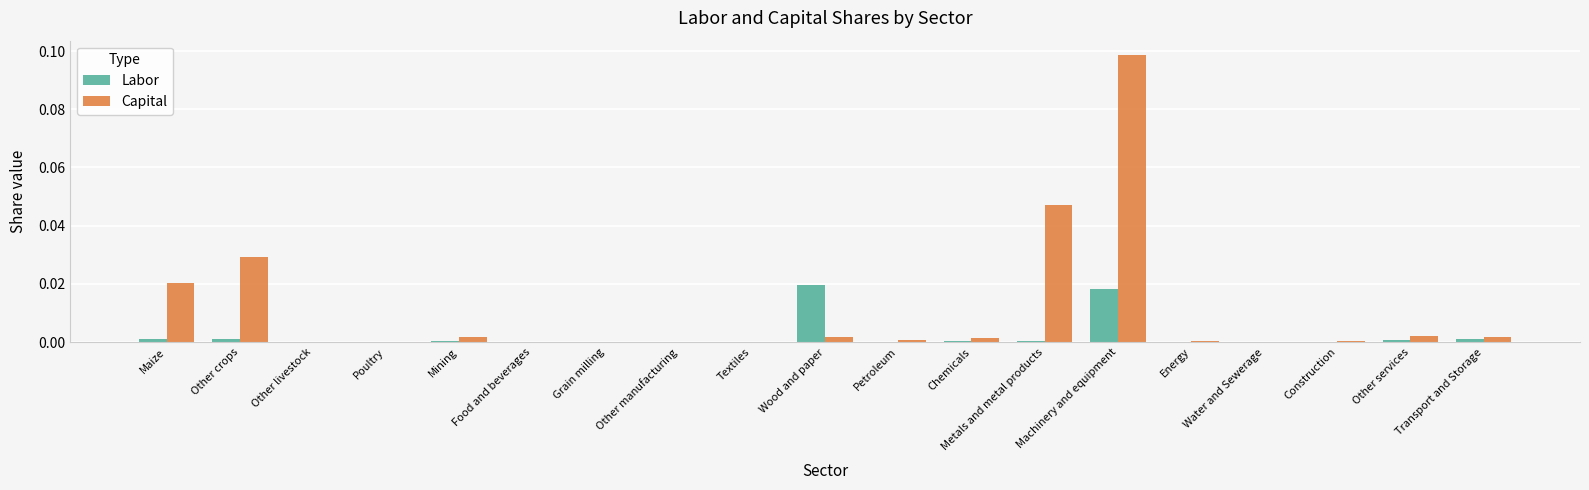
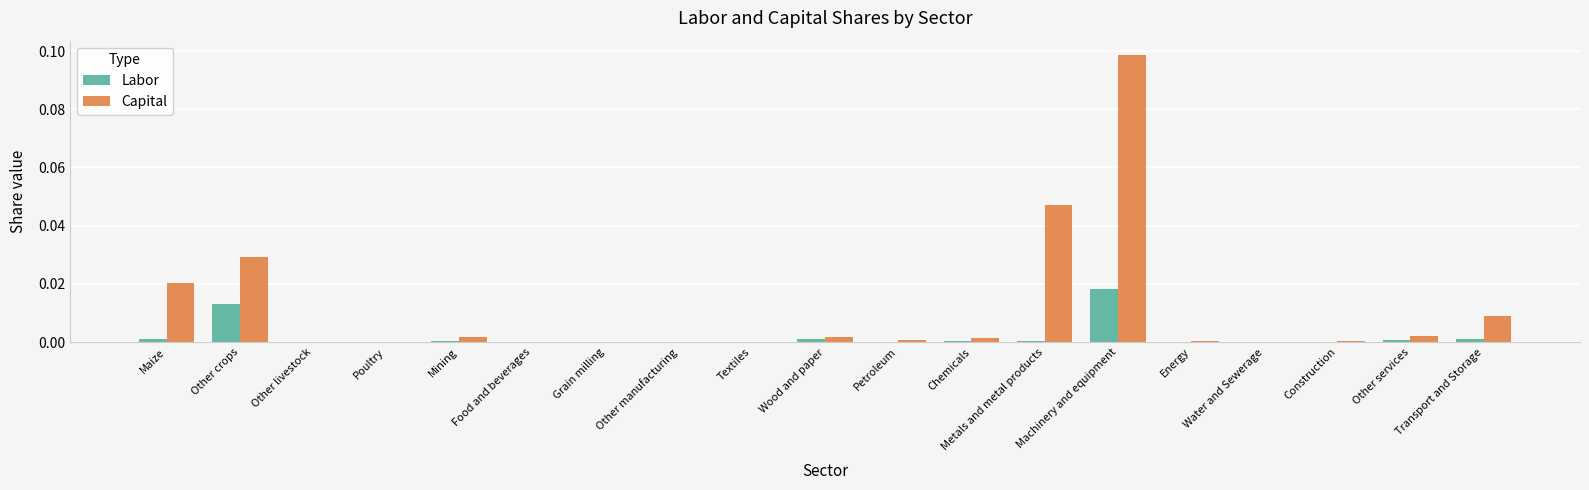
Labor, Other crops: 0.001 -> 0.013
Labor, Wood and paper: 0.020 -> 0.001
Capital, Transport and Storage: 0.002 -> 0.009
